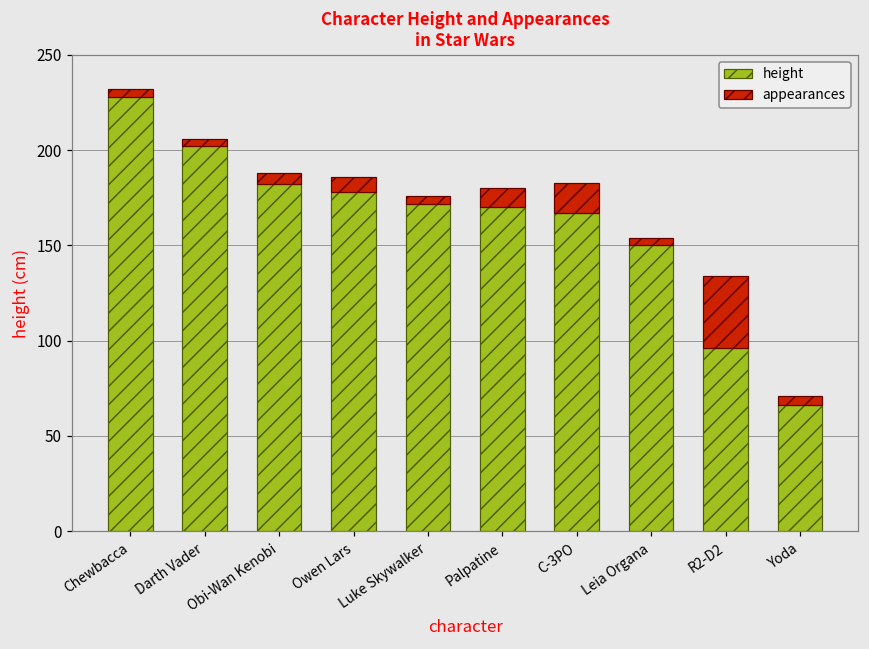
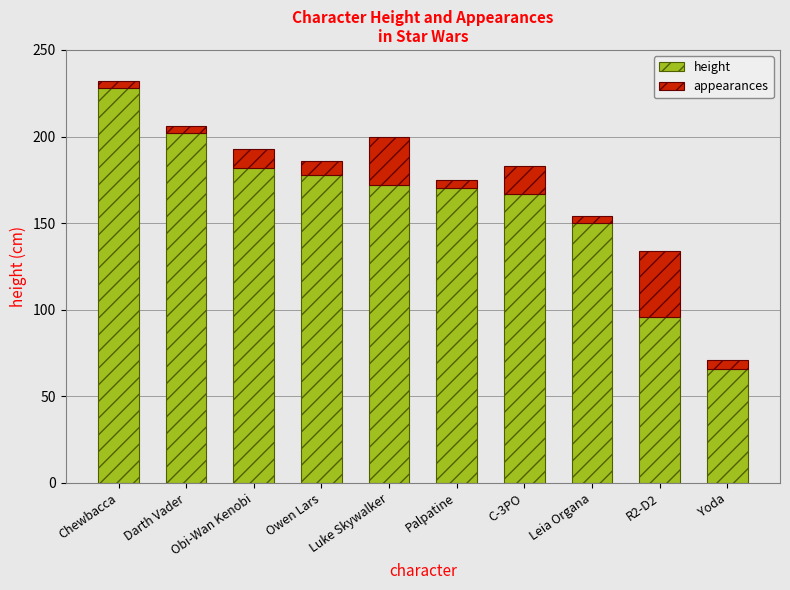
appearances, Obi-Wan Kenobi: 6 -> 11
appearances, Luke Skywalker: 4 -> 28
appearances, Palpatine: 10 -> 5
